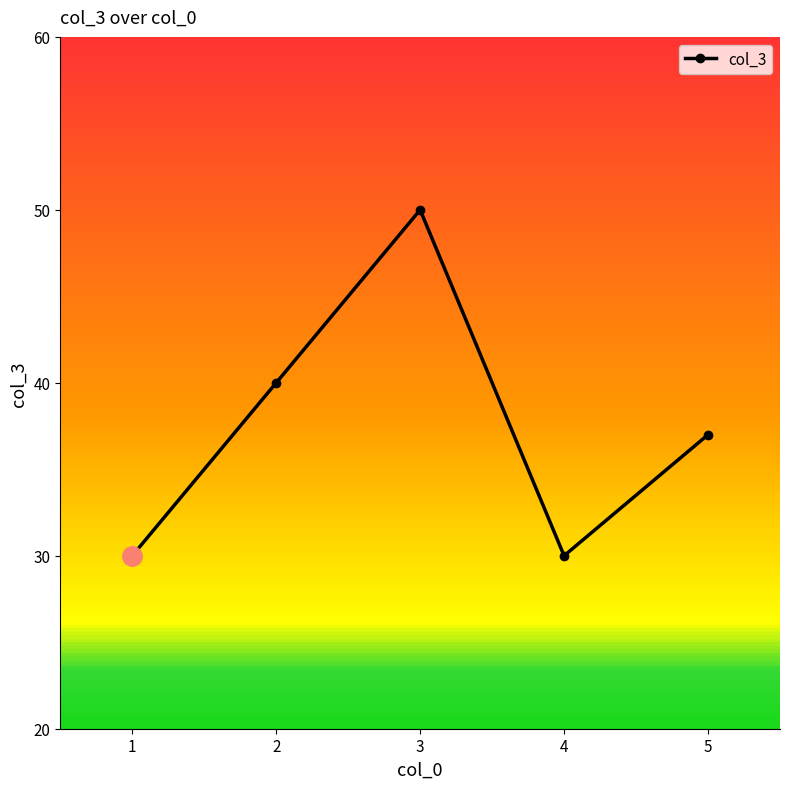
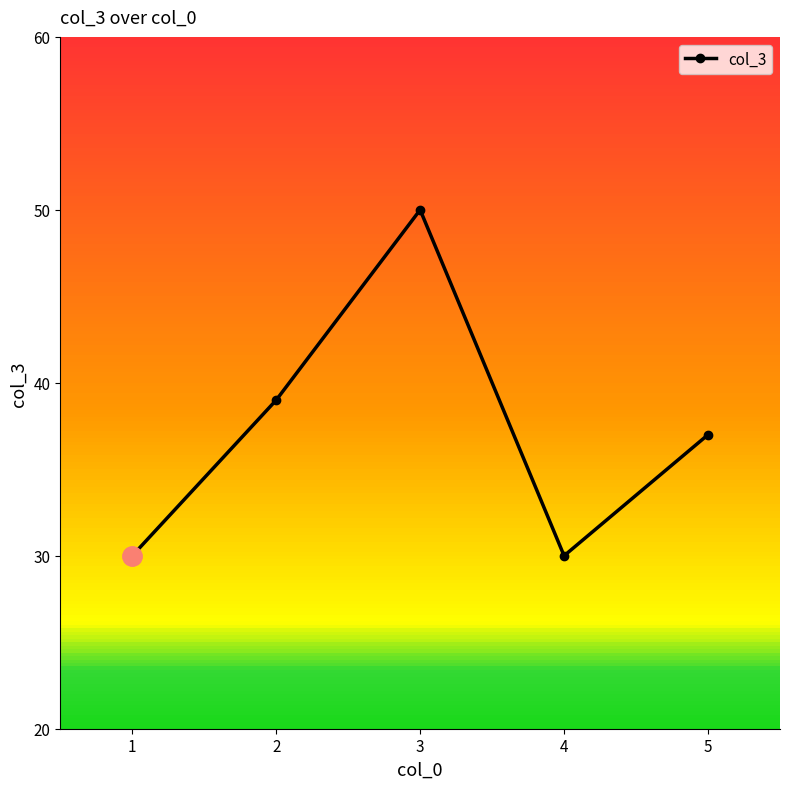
col_3, 2: 40 -> 39
